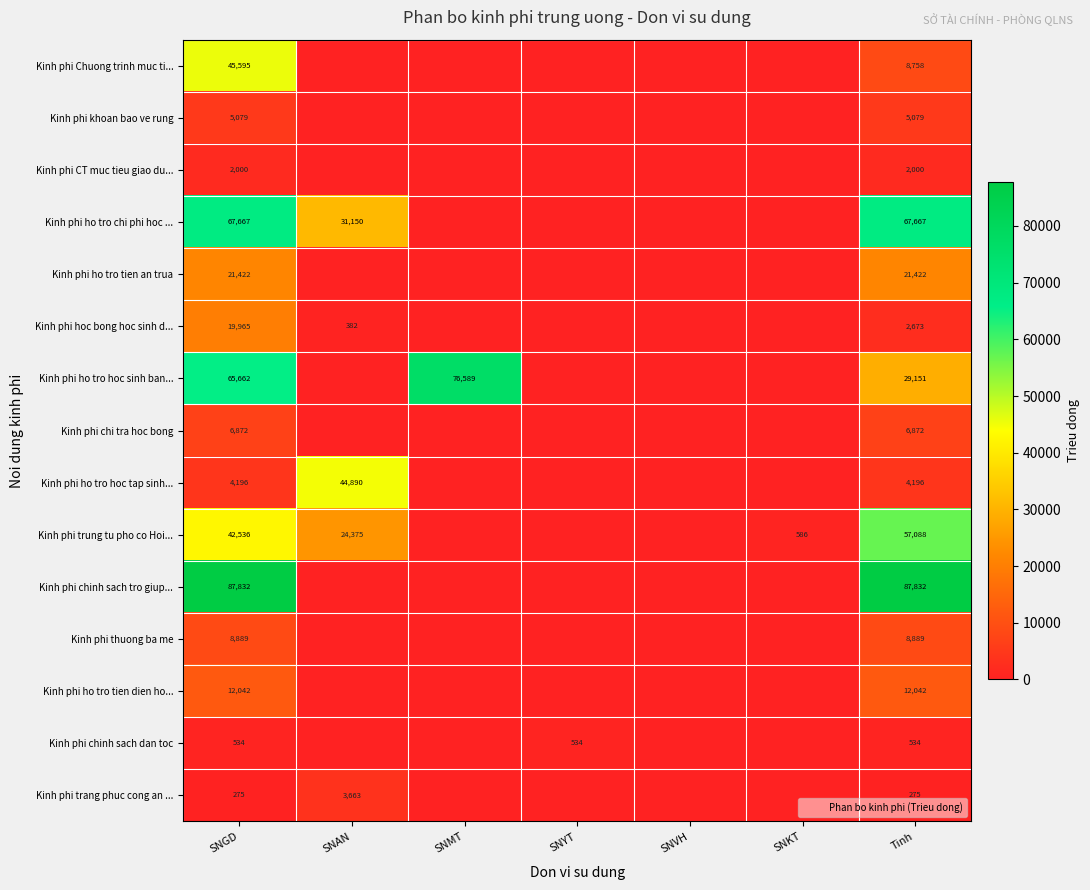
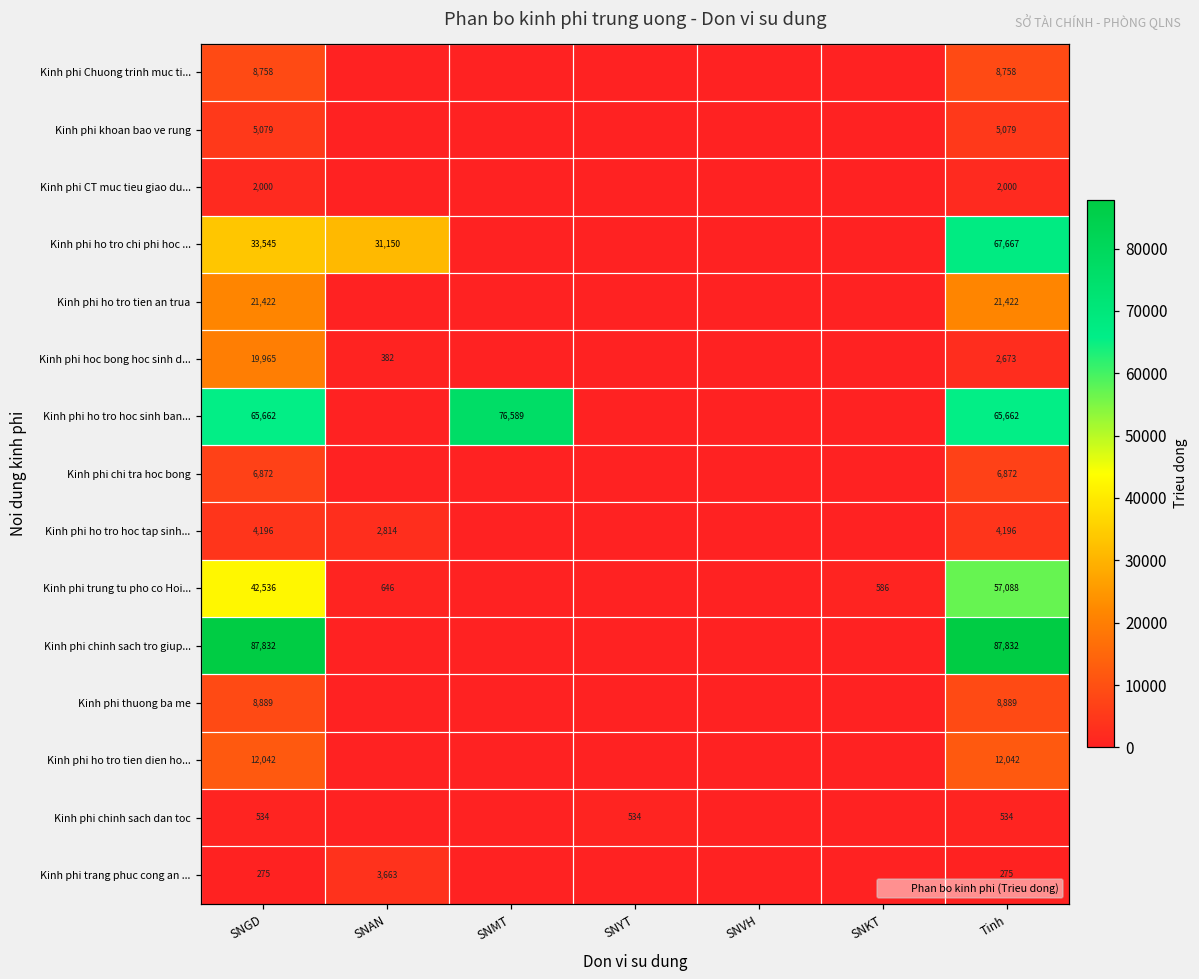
Kinh phi Chuong trinh muc ti..., SNGD: 45,595 -> 8,758
Kinh phi ho tro chi phi hoc ..., SNGD: 67,667 -> 33,545
Kinh phi ho tro hoc sinh ban..., Tinh: 29,151 -> 65,662
Kinh phi ho tro hoc tap sinh..., SNAN: 44,890 -> 2,814
Kinh phi trung tu pho co Hoi..., SNAN: 24,375 -> 646
